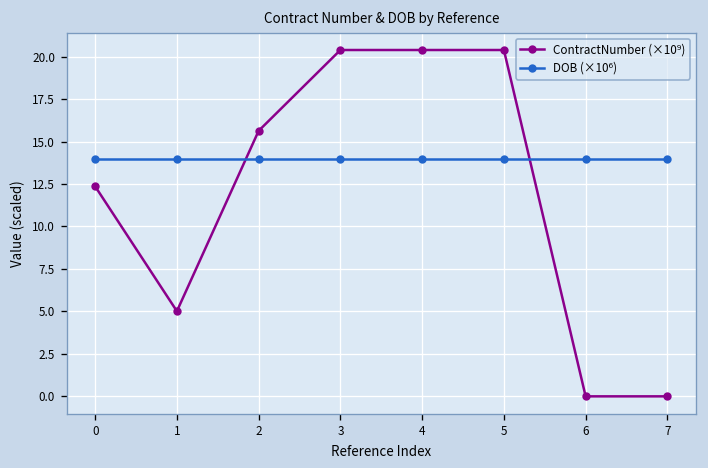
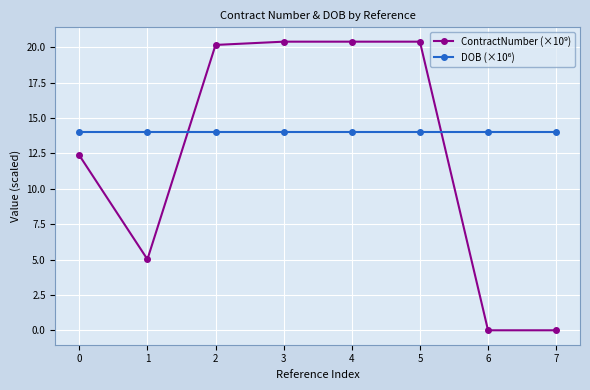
ContractNumber (×10⁹), 2: 15.6 -> 20.2
